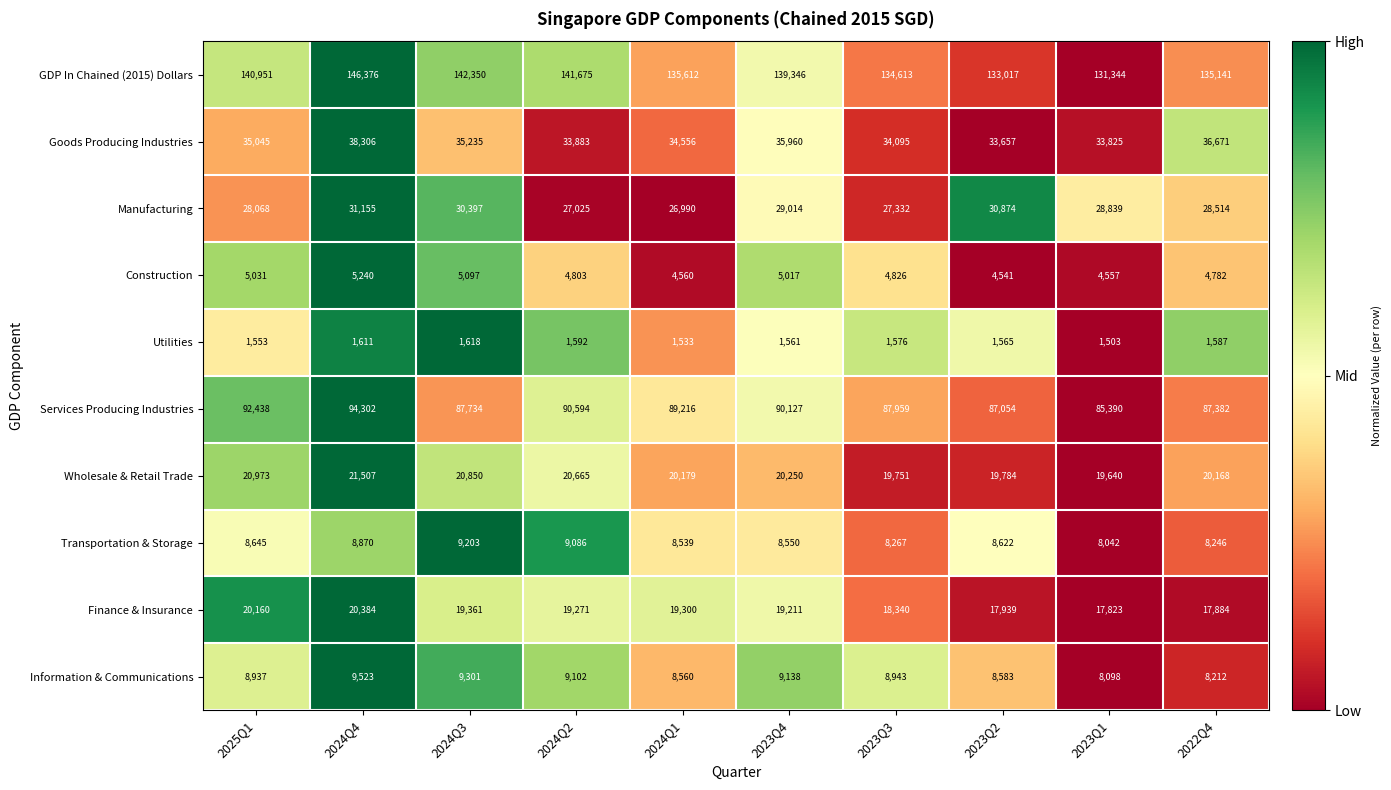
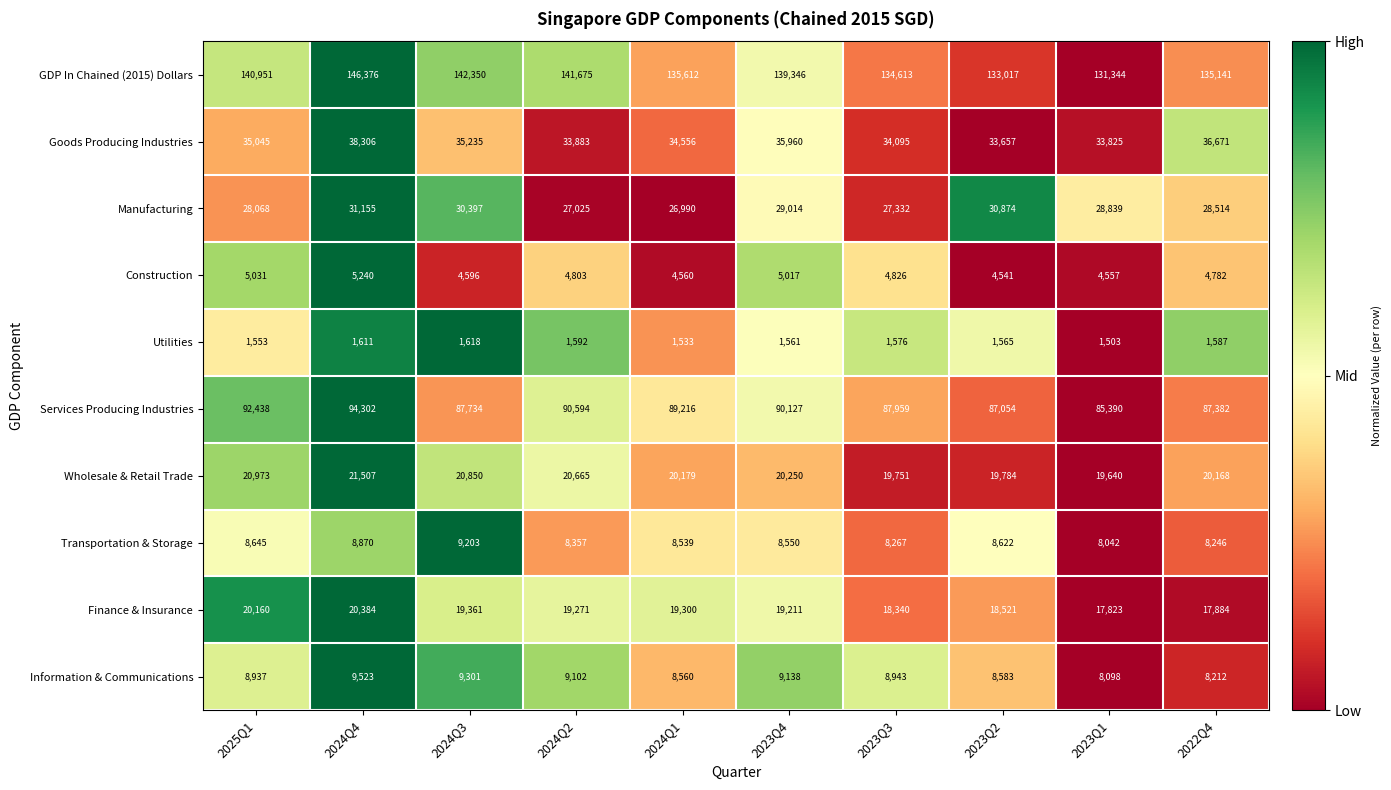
Construction, 2024Q3: 5,097 -> 4,596
Transportation & Storage, 2024Q2: 9,086 -> 8,357
Finance & Insurance, 2023Q2: 17,939 -> 18,521
